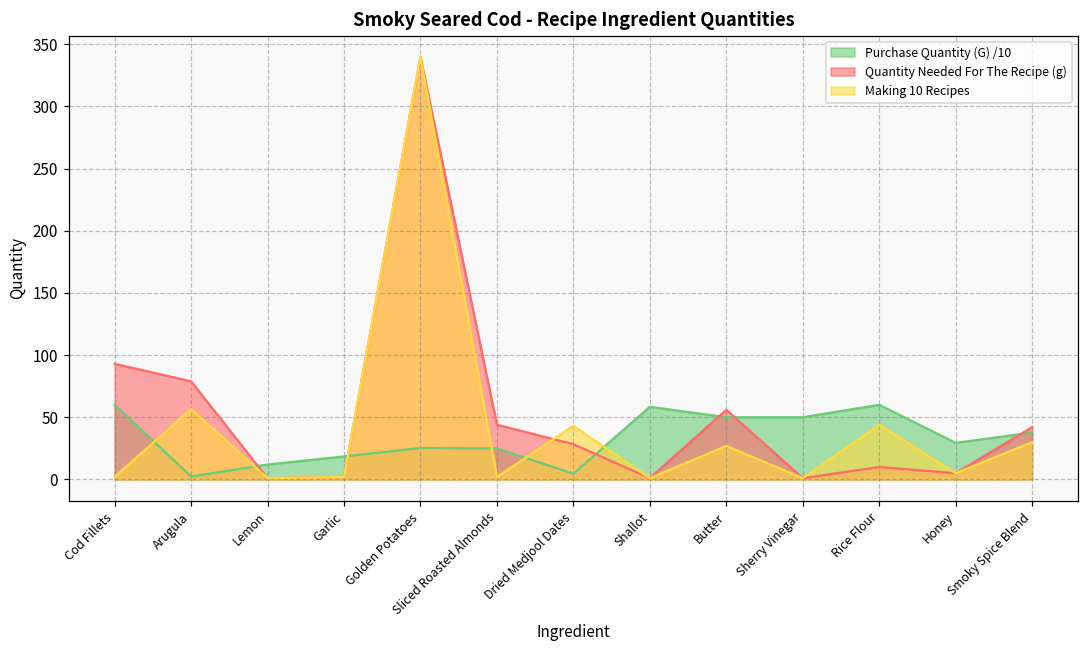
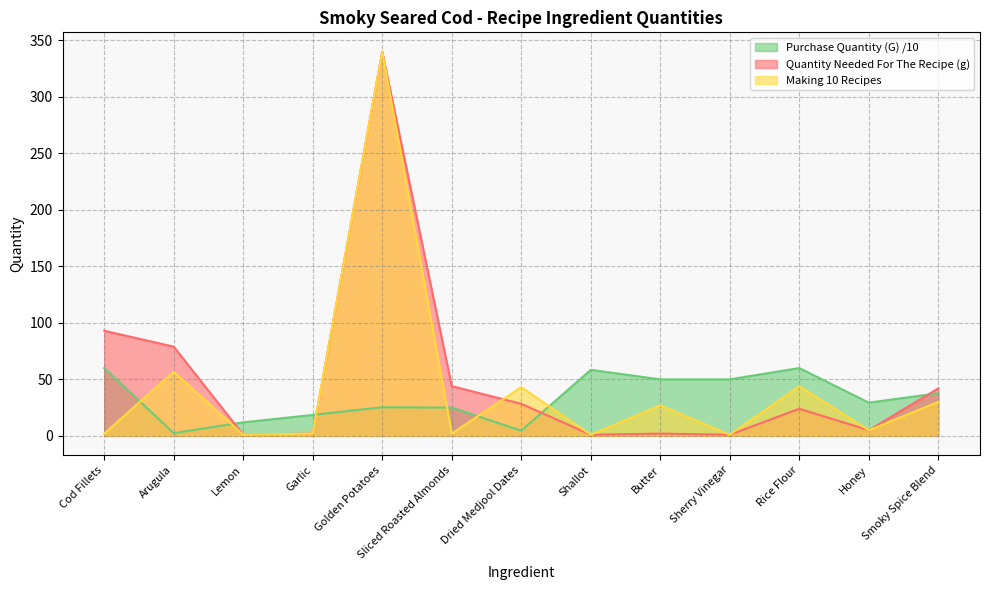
Quantity Needed For The Recipe (g), Butter: 56 -> 2
Quantity Needed For The Recipe (g), Rice Flour: 10 -> 24
